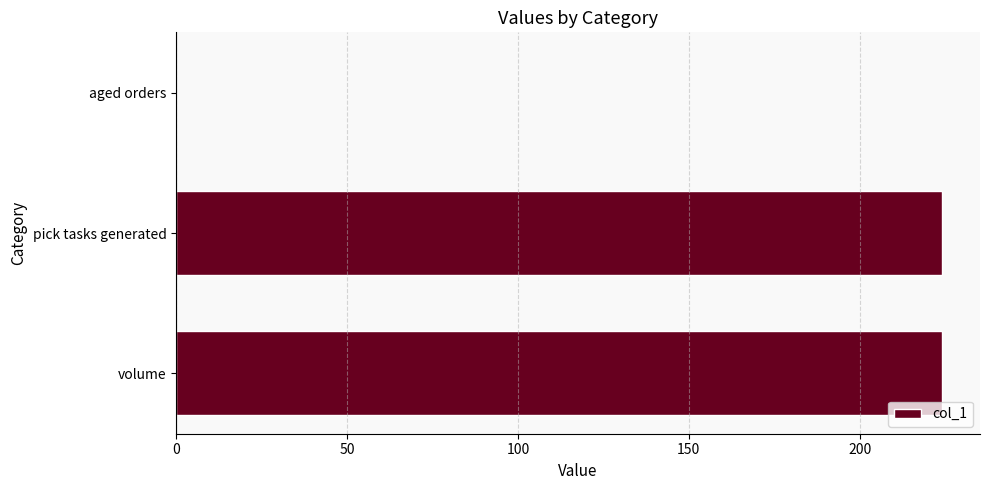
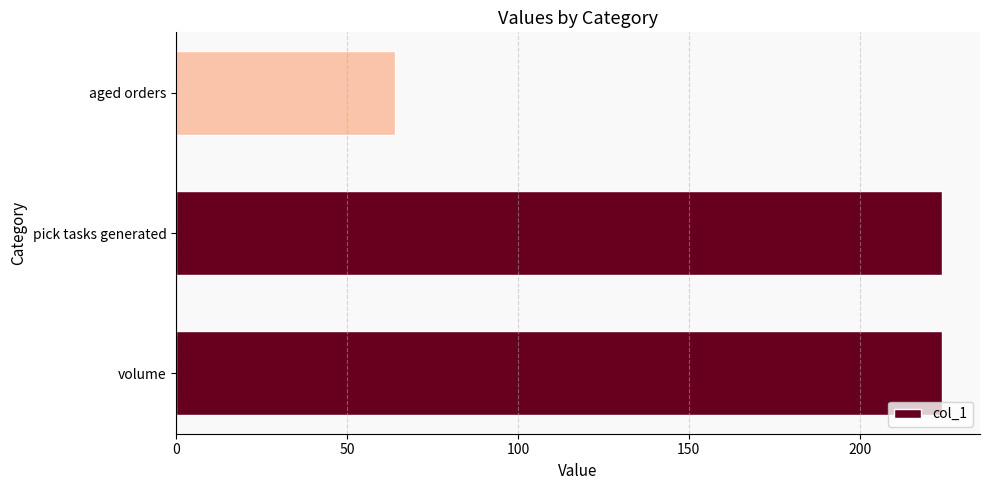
aged orders: 0 -> 64
